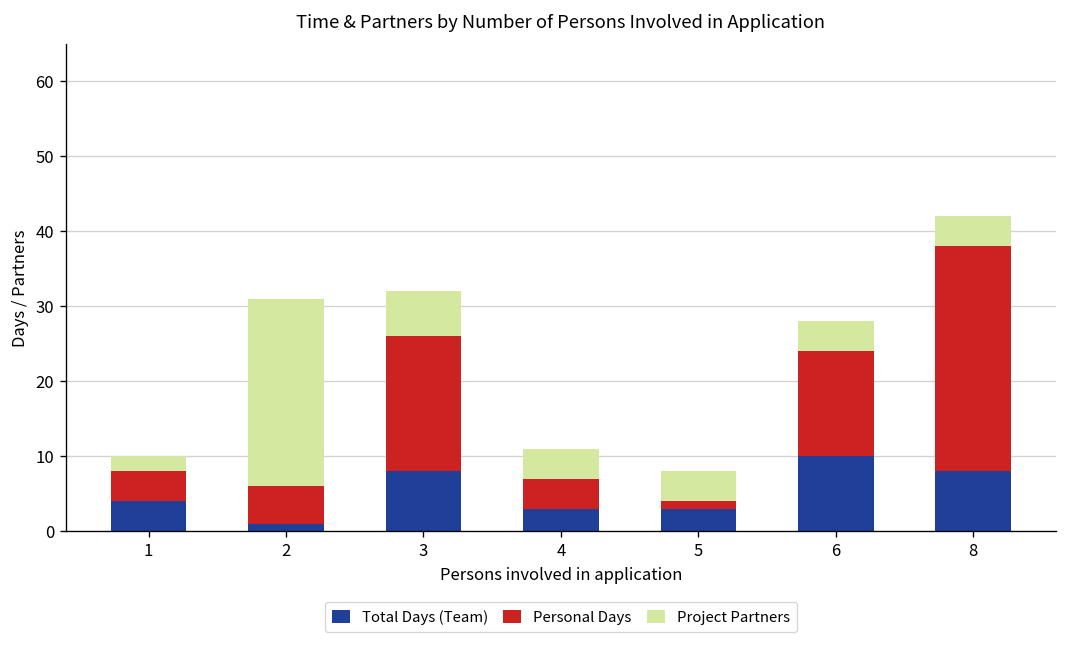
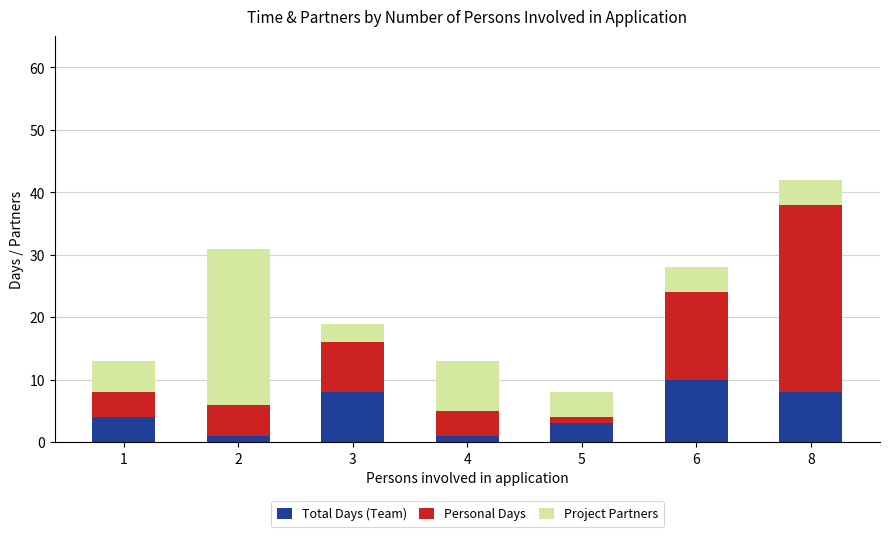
Project Partners, 1: 2 -> 5
Personal Days, 3: 18 -> 8
Project Partners, 3: 6 -> 3
Total Days (Team), 4: 3 -> 1
Project Partners, 4: 4 -> 8
